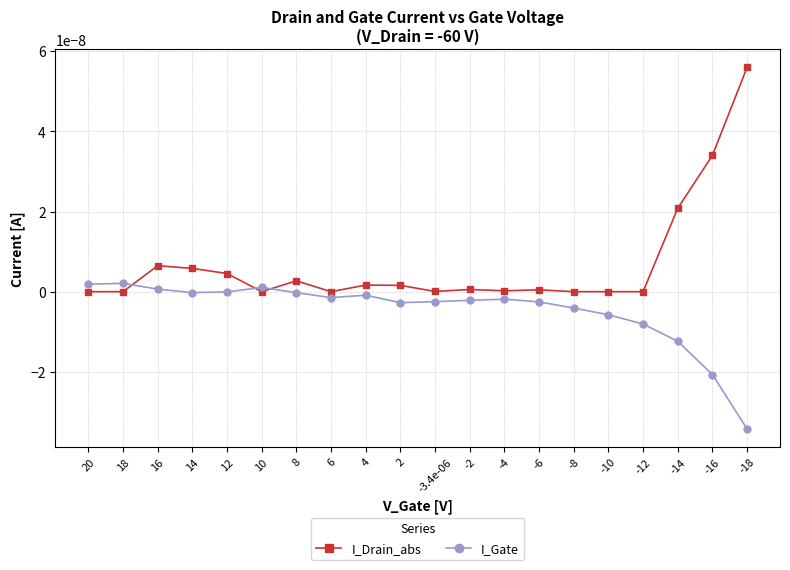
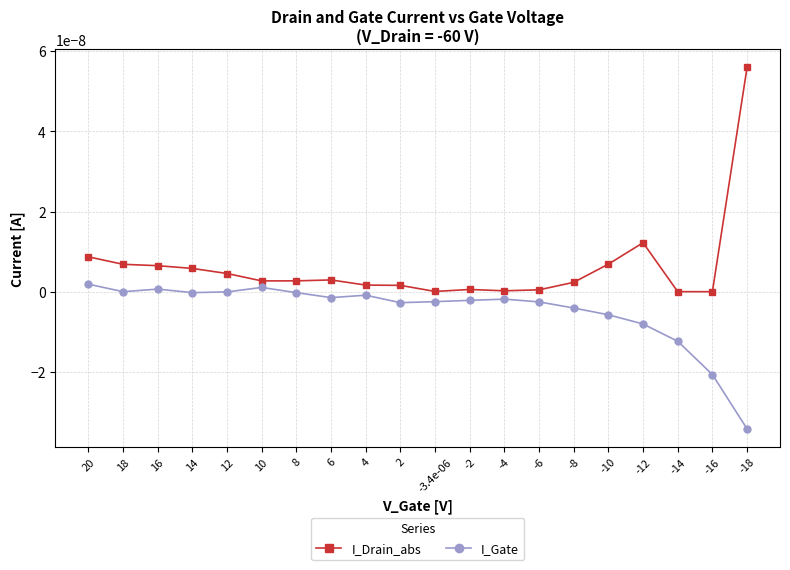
I_Drain_abs, 20: 0.00000000 -> 0.00000001
I_Drain_abs, 18: 0.00000000 -> 0.00000001
I_Gate, 18: 0.000000002 -> 0.000000000
I_Drain_abs, 10: 0.000000000 -> 0.000000003
I_Drain_abs, 6: 0.000000000 -> 0.000000003
I_Drain_abs, -8: 0.000000000 -> 0.000000002
I_Drain_abs, -10: 0.00000000 -> 0.00000001
I_Drain_abs, -12: 0.00000000 -> 0.00000001
I_Drain_abs, -14: 0.00000002 -> 0.00000000
I_Drain_abs, -16: 0.00000003 -> 0.00000000
